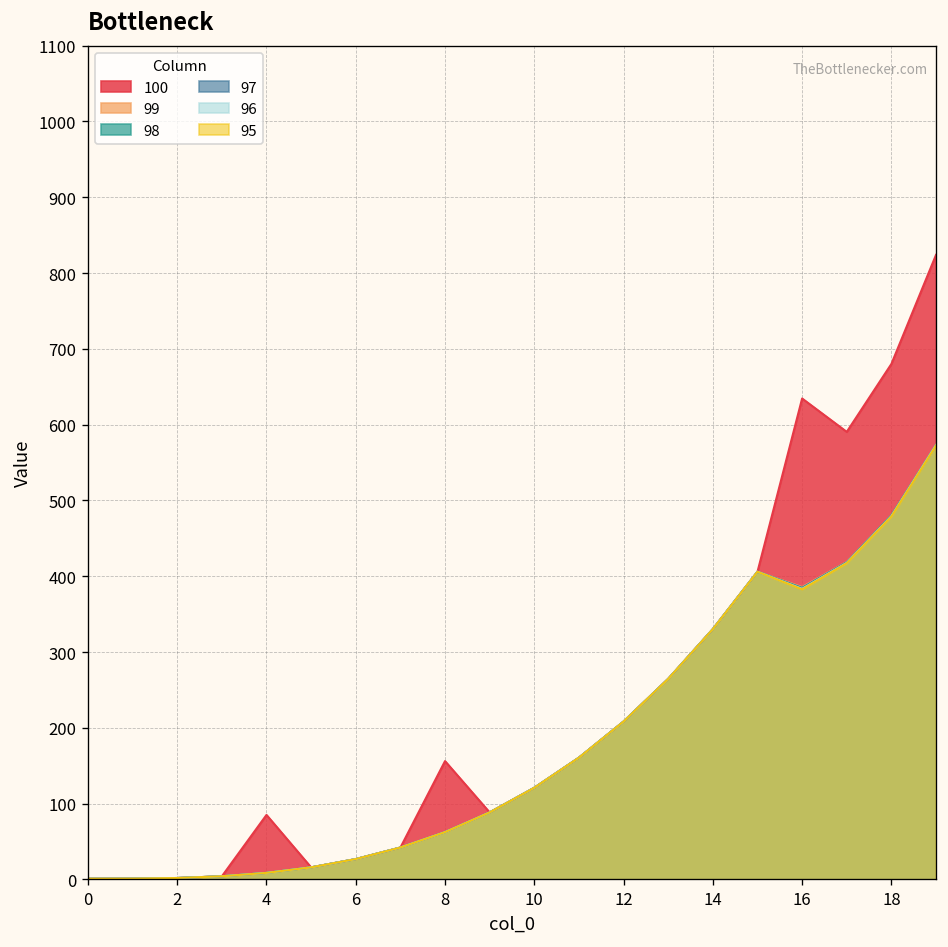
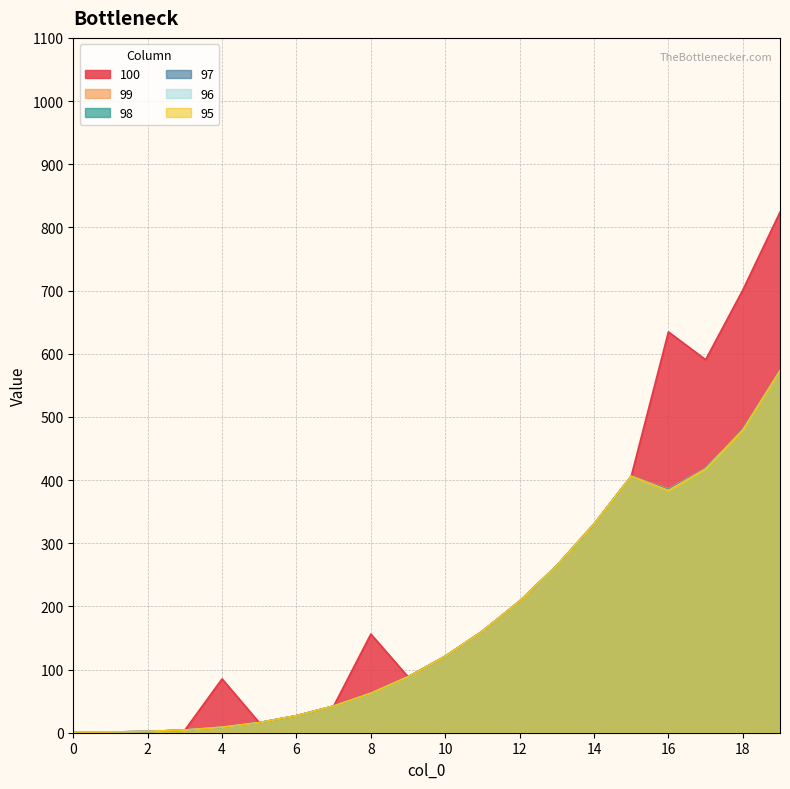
100, 18: 680 -> 700
